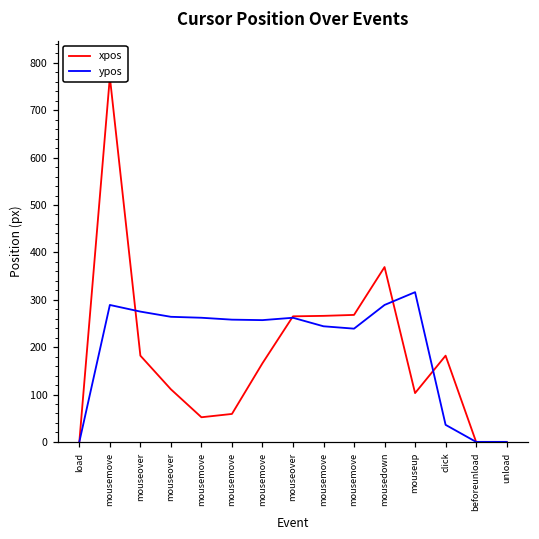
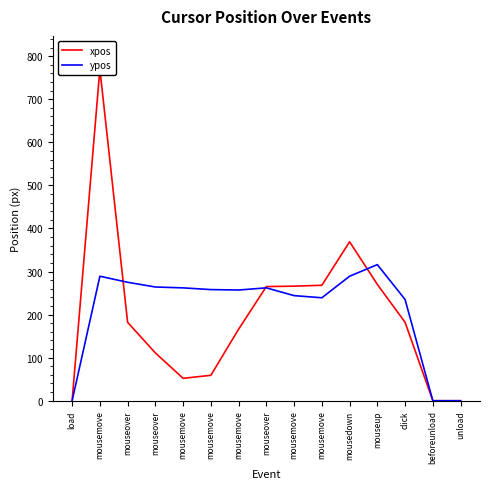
xpos, mouseup: 100 -> 270
ypos, click: 40 -> 240
